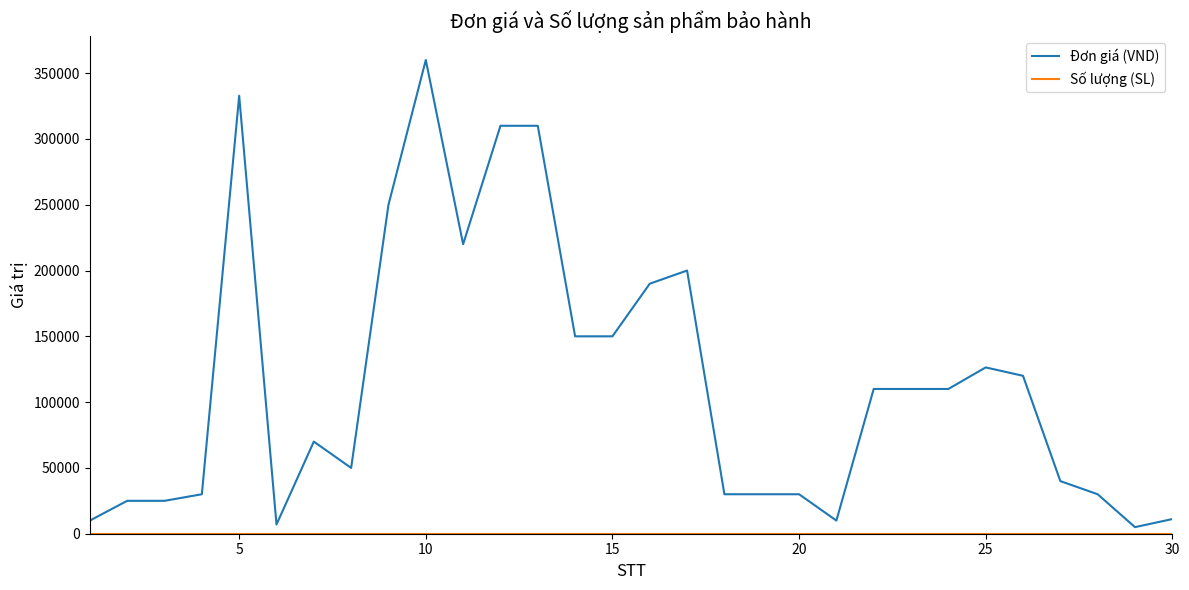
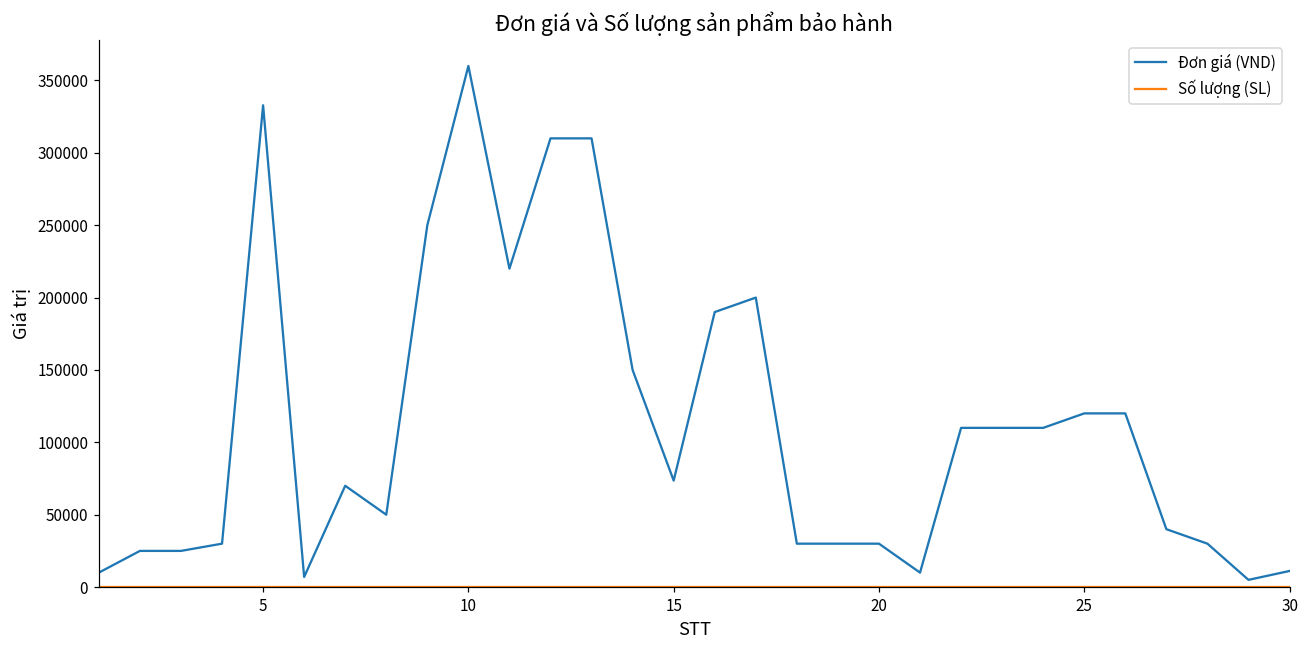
Đơn giá (VND), 15: 150000 -> 74000
Đơn giá (VND), 25: 126000 -> 120000
